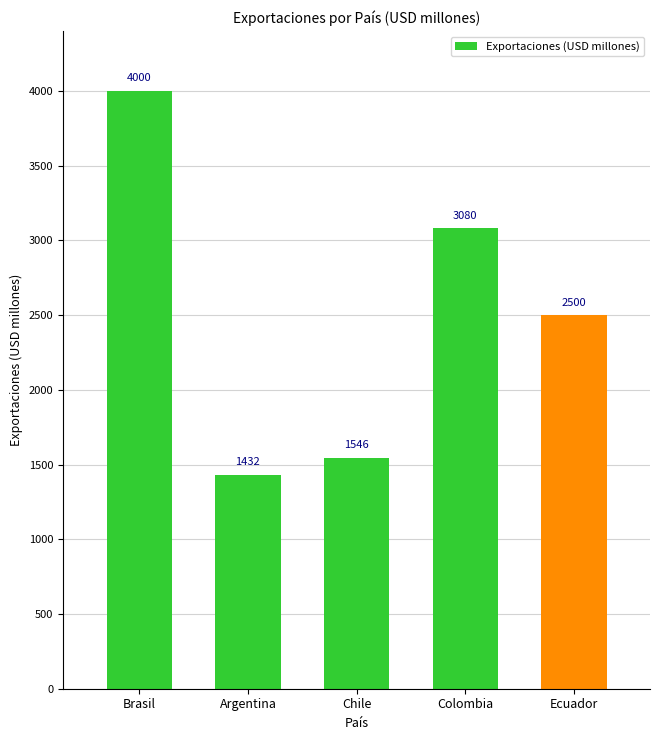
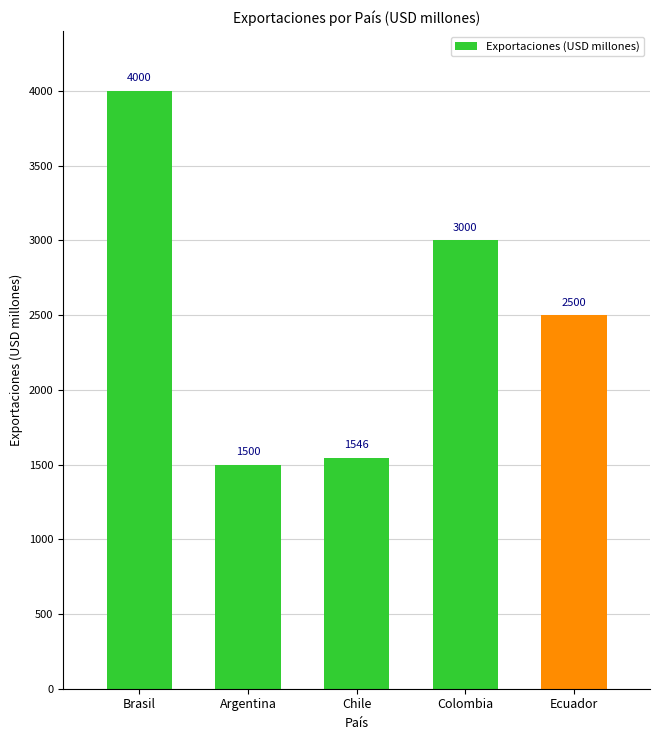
Argentina: 1432 -> 1500
Colombia: 3080 -> 3000
